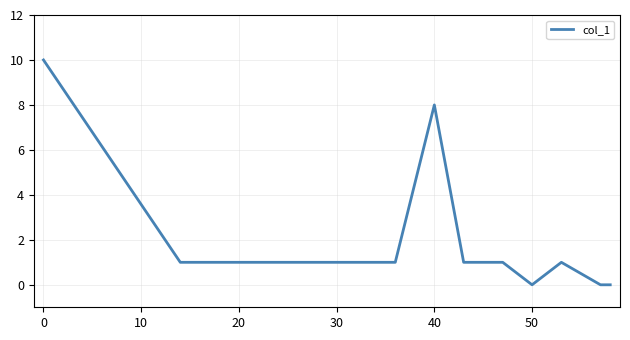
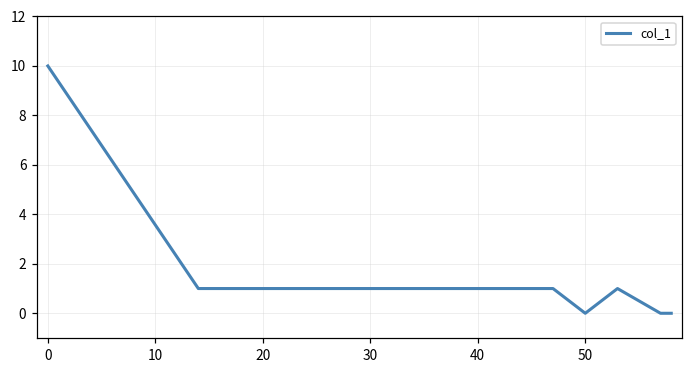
40: 8 -> 1
